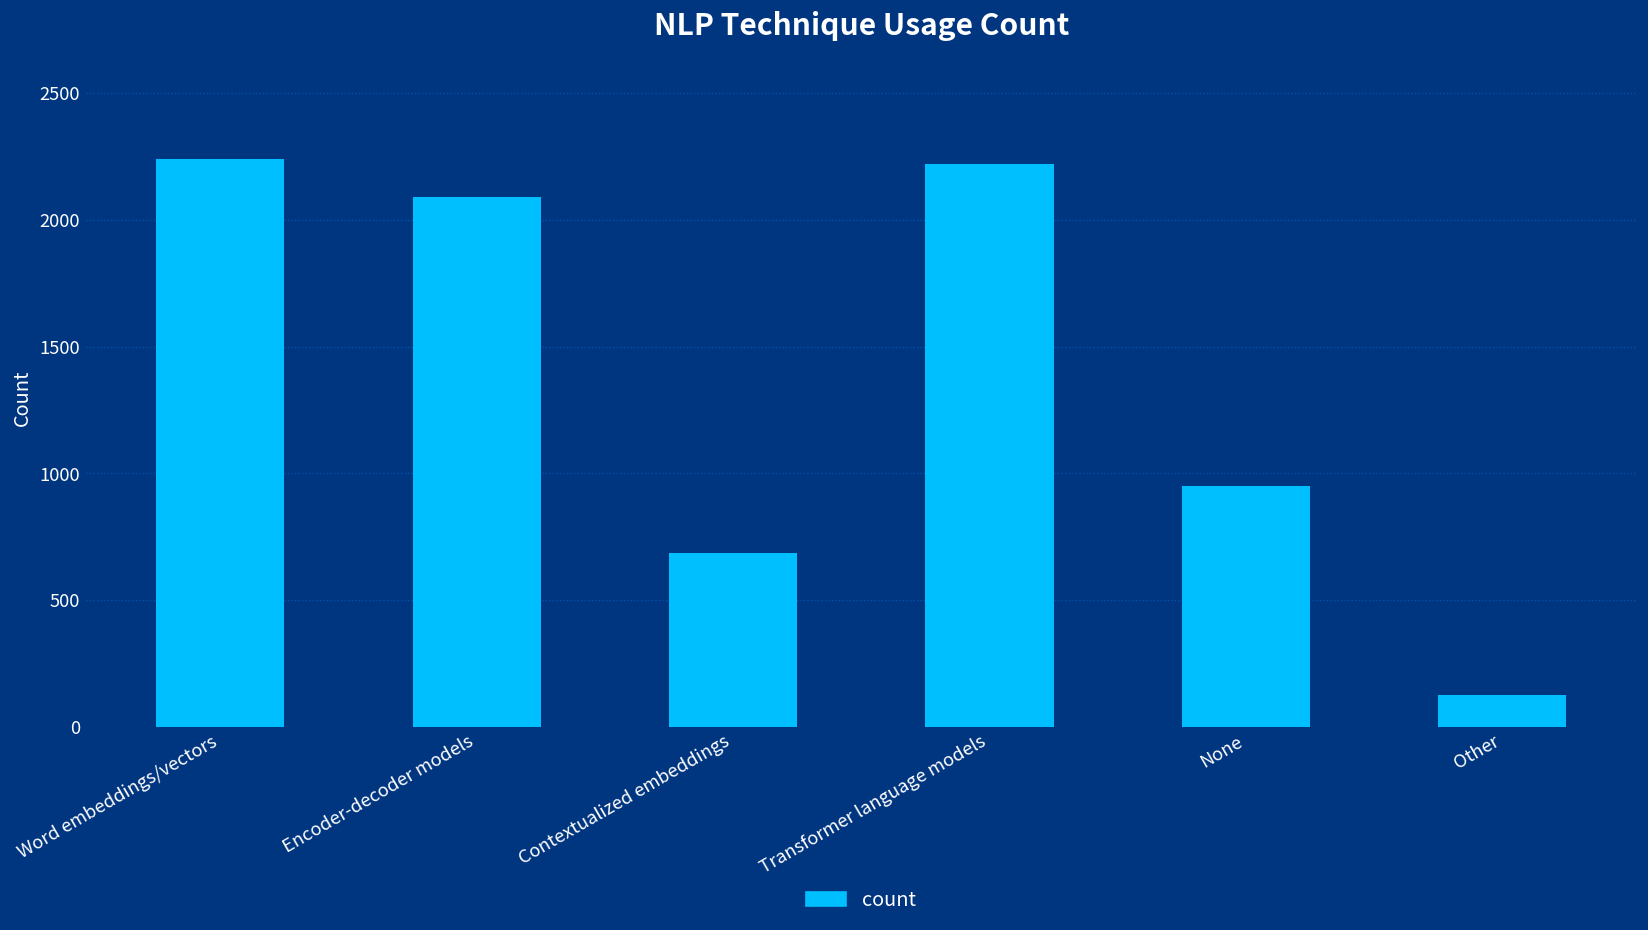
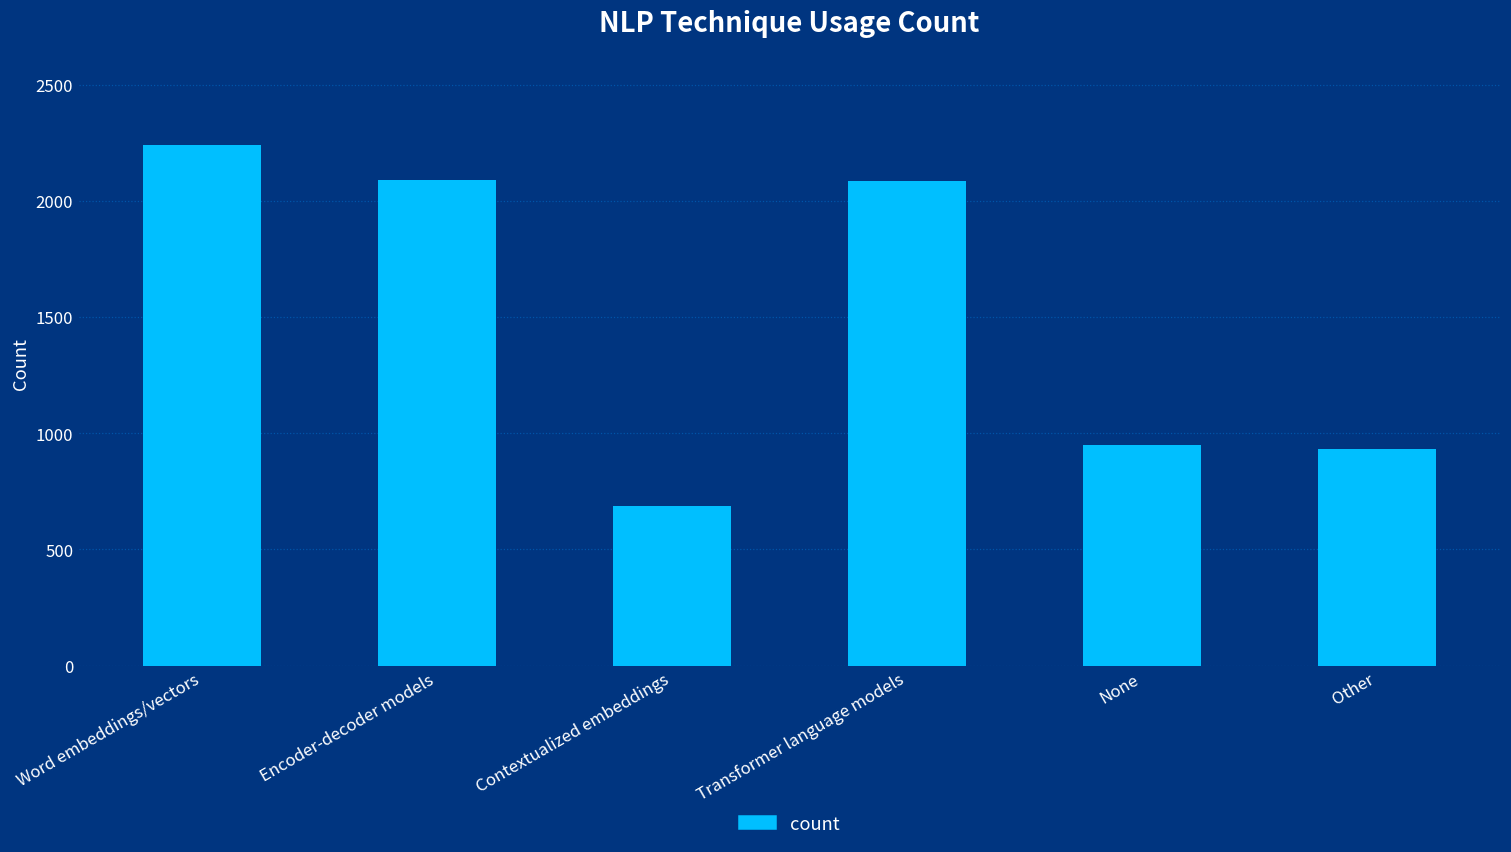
Transformer language models: 2220 -> 2090
Other: 130 -> 930
